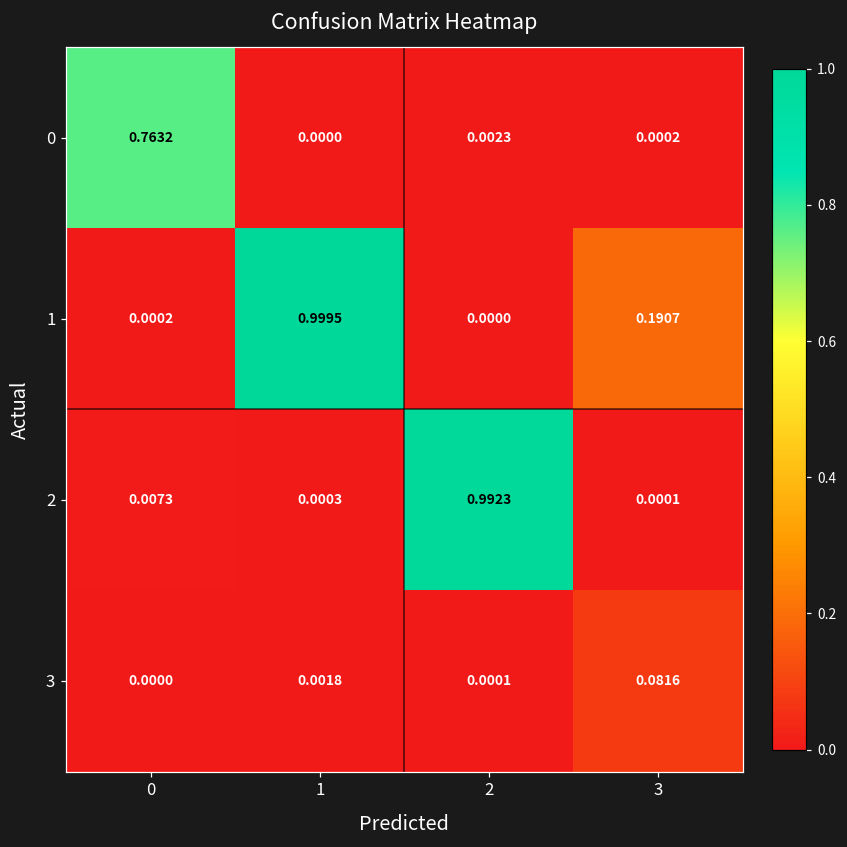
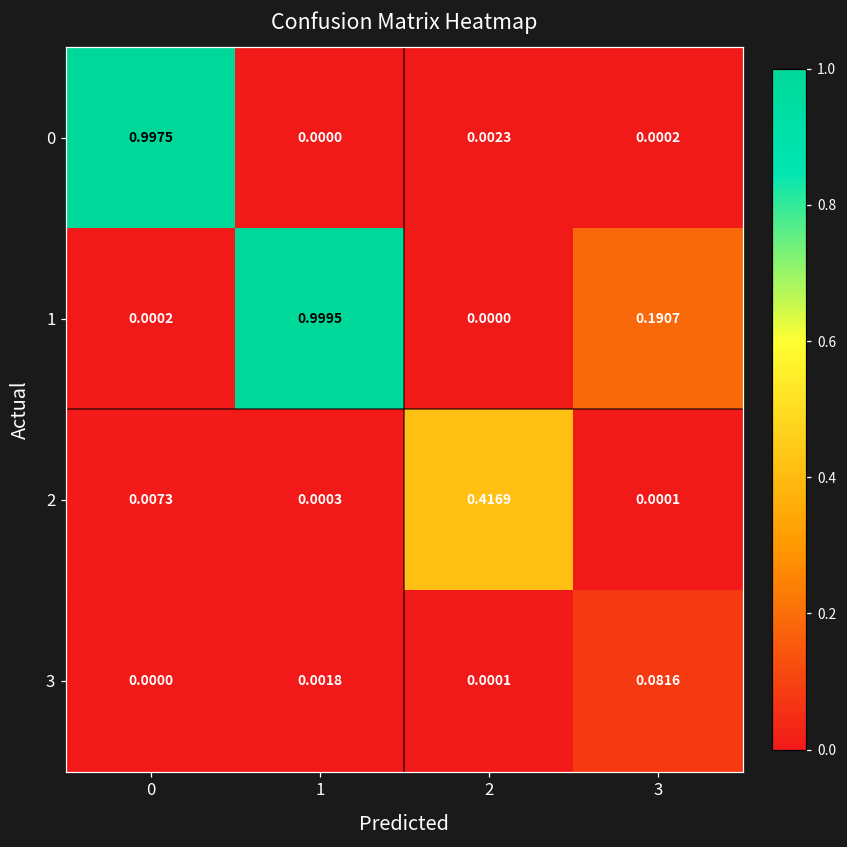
0, 0: 0.7632 -> 0.9975
2, 2: 0.9923 -> 0.4169
